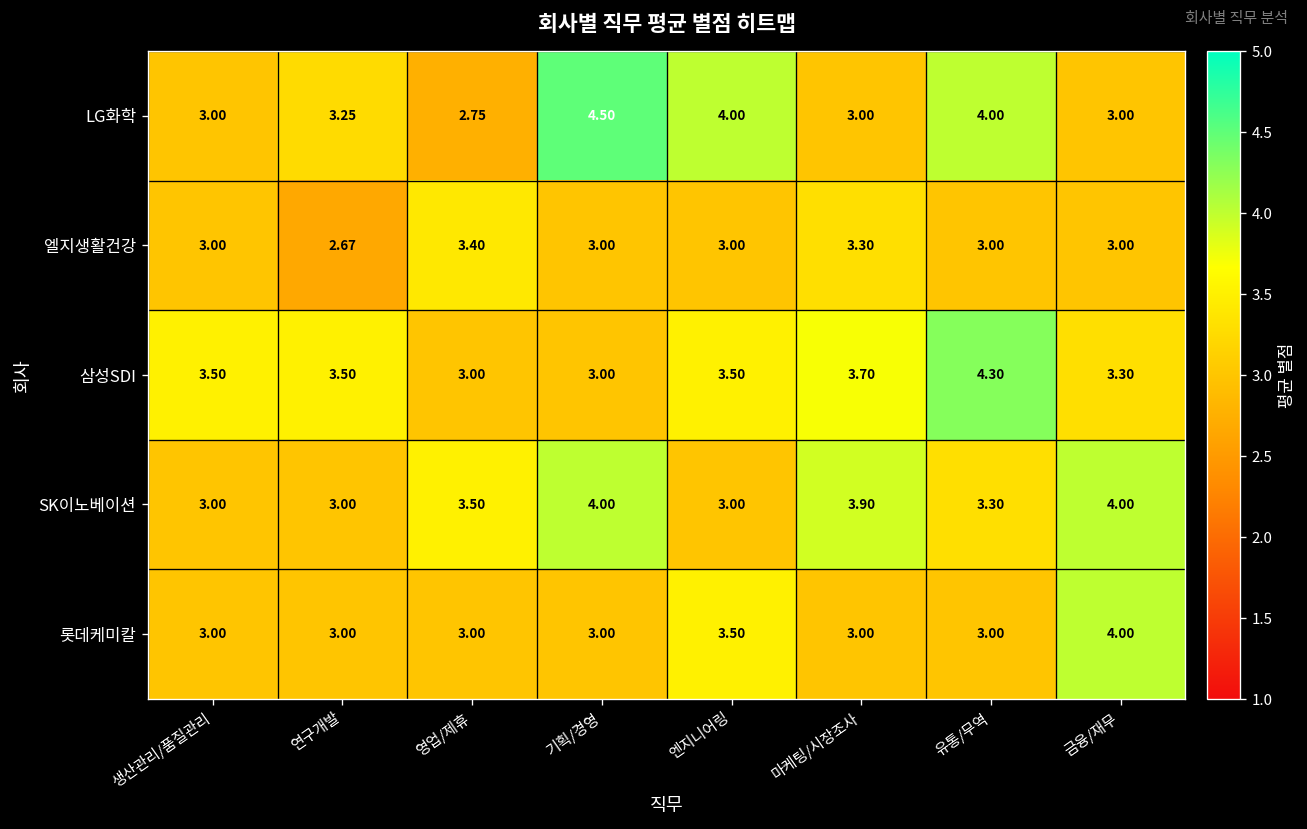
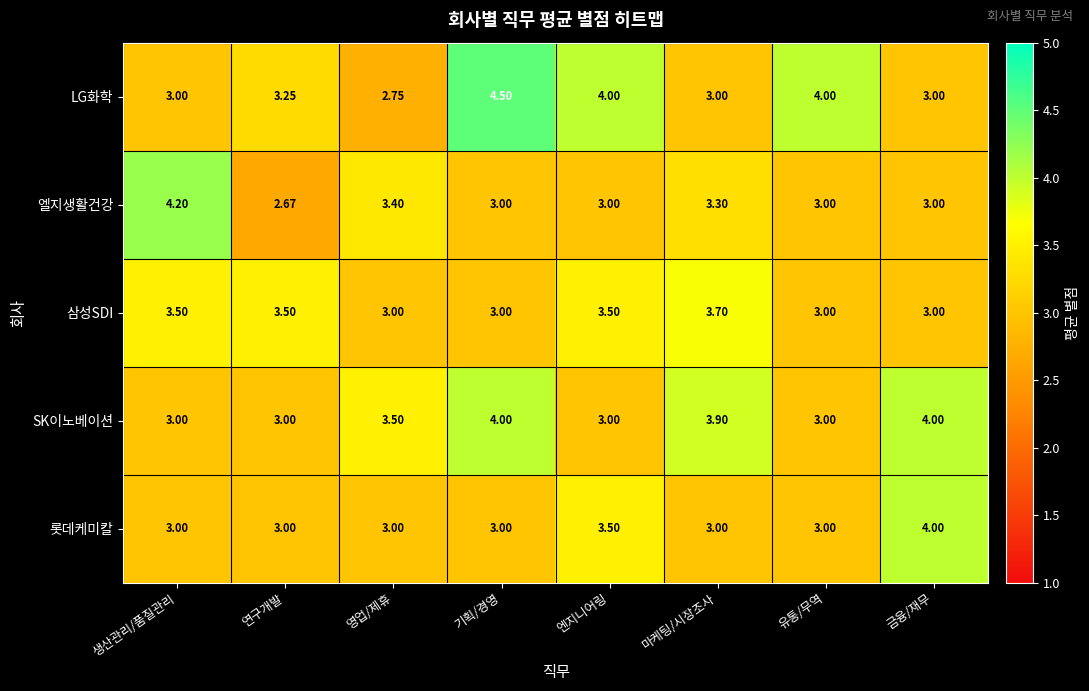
엘지생활건강, 생산관리/품질관리: 3.00 -> 4.20
삼성SDI, 유통/무역: 4.30 -> 3.00
삼성SDI, 금융/재무: 3.30 -> 3.00
SK이노베이션, 유통/무역: 3.30 -> 3.00
